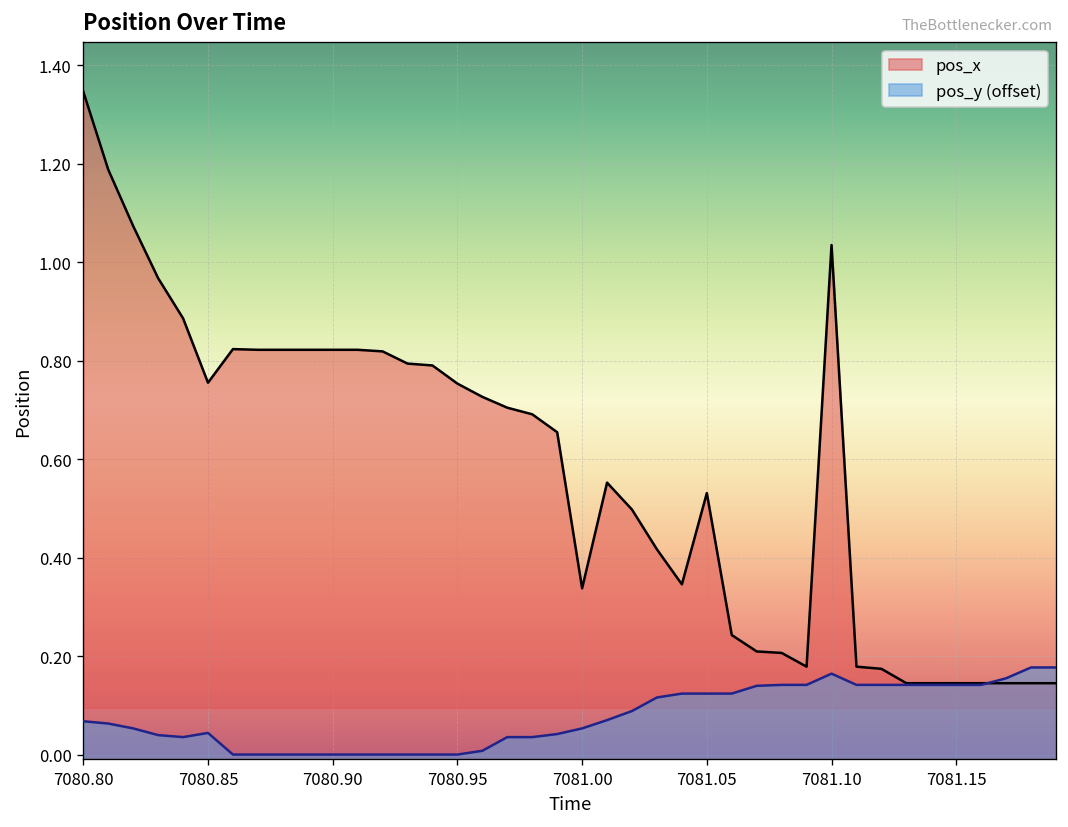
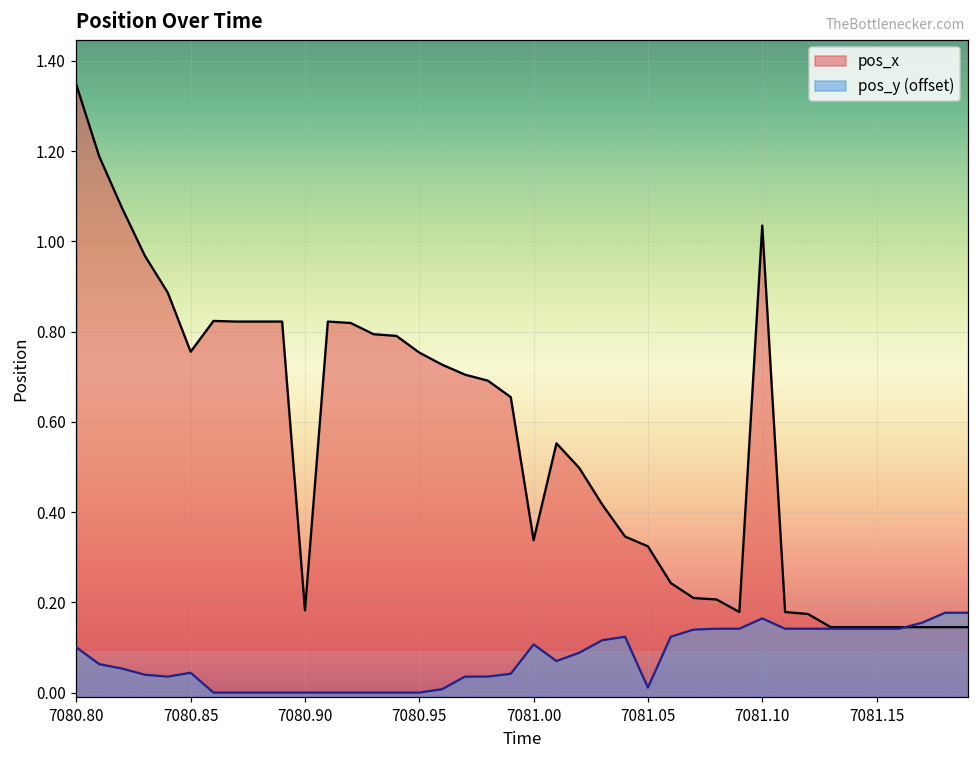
pos_y (offset), 7080.80: 0.07 -> 0.10
pos_x, 7080.90: 0.82 -> 0.18
pos_y (offset), 7081.00: 0.05 -> 0.11
pos_x, 7081.05: 0.53 -> 0.32
pos_y (offset), 7081.05: 0.12 -> 0.01
